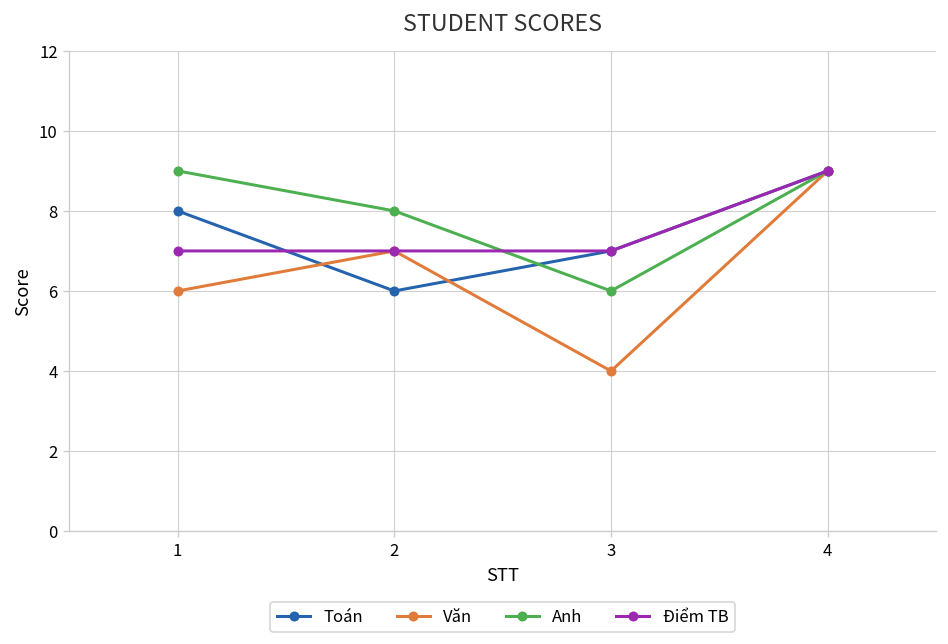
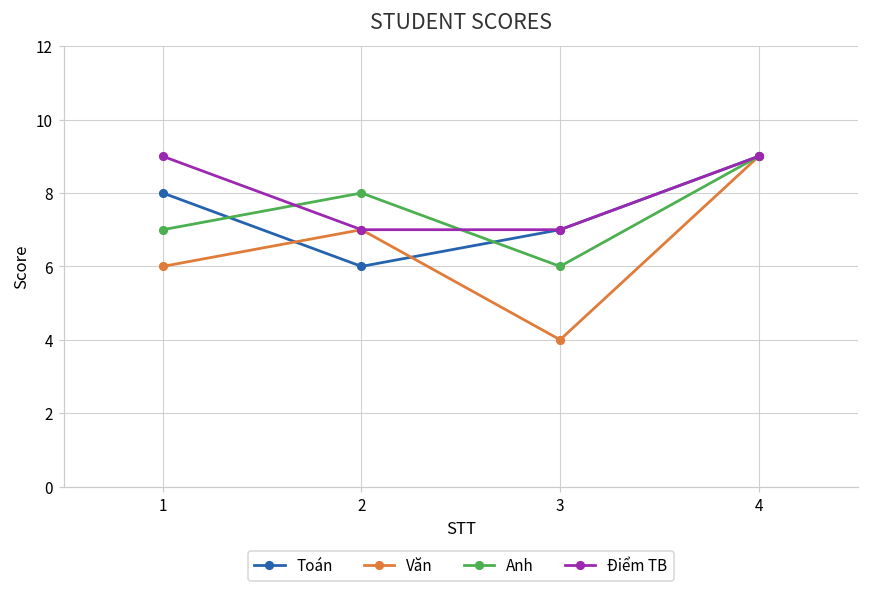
Anh, 1: 9 -> 7
Điểm TB, 1: 7 -> 9
